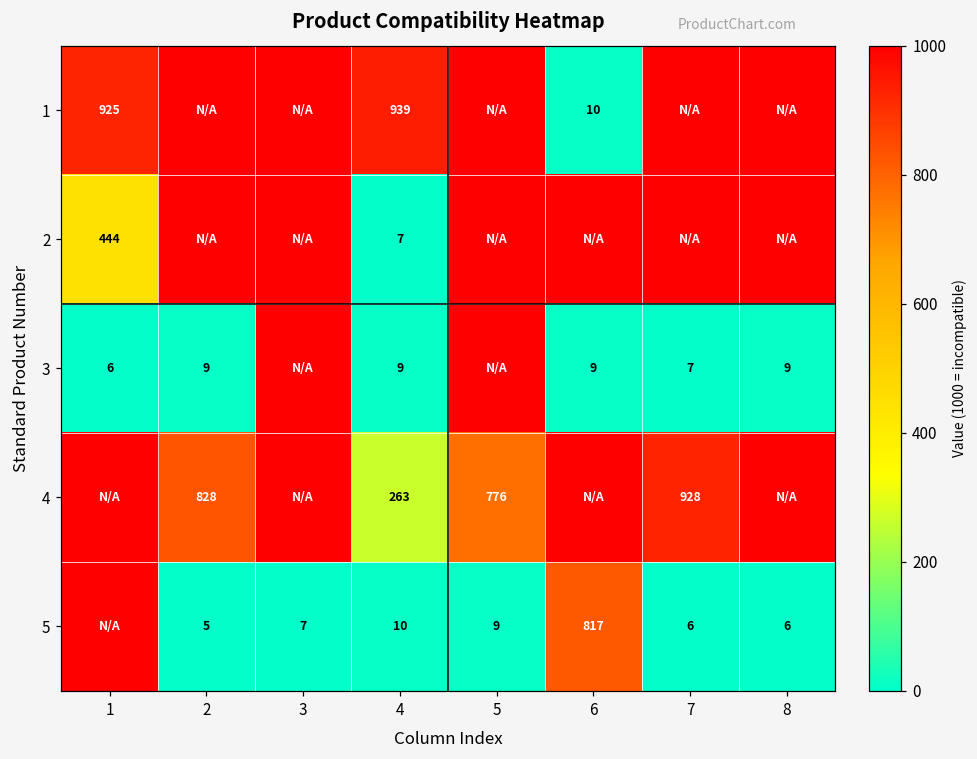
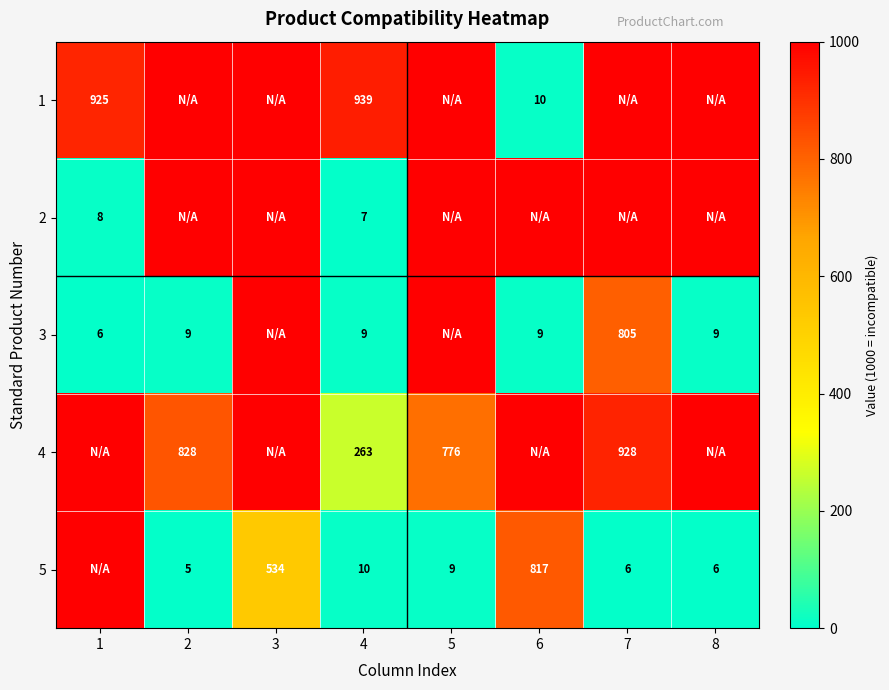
2, 1: 444 -> 8
3, 7: 7 -> 805
5, 3: 7 -> 534
